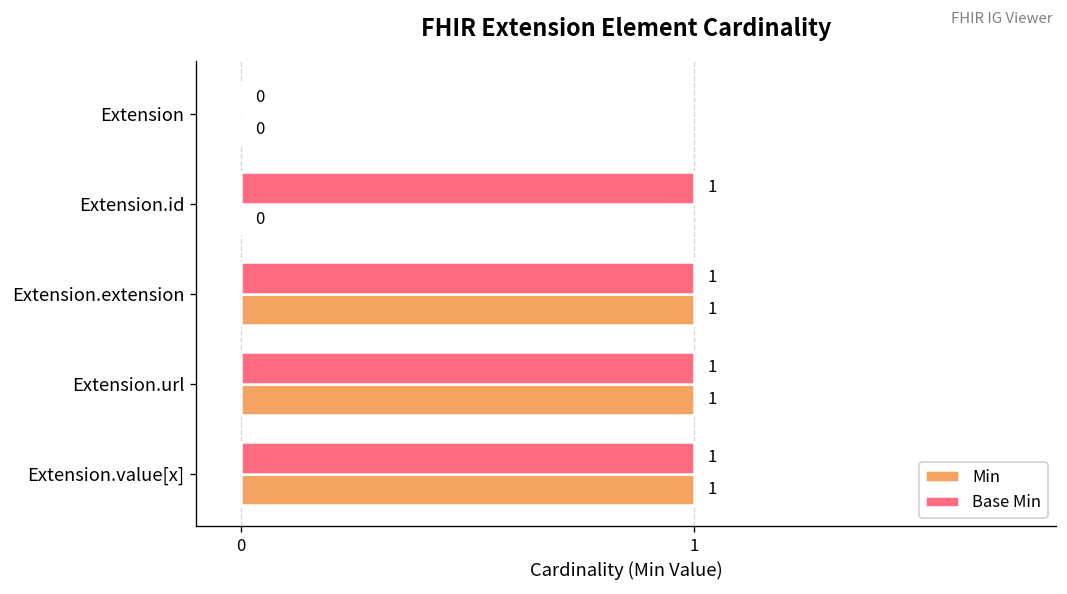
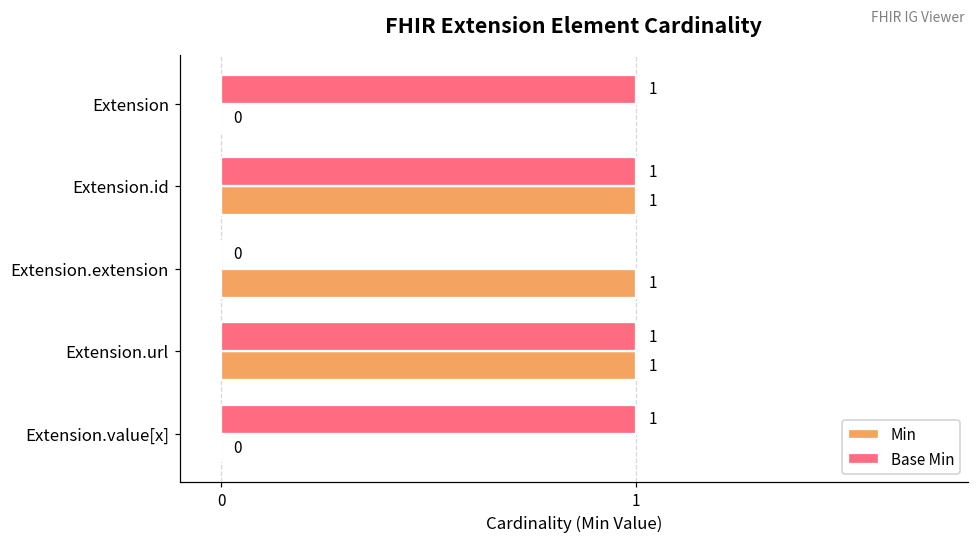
Base Min, Extension: 0 -> 1
Min, Extension.id: 0 -> 1
Base Min, Extension.extension: 1 -> 0
Min, Extension.value[x]: 1 -> 0
